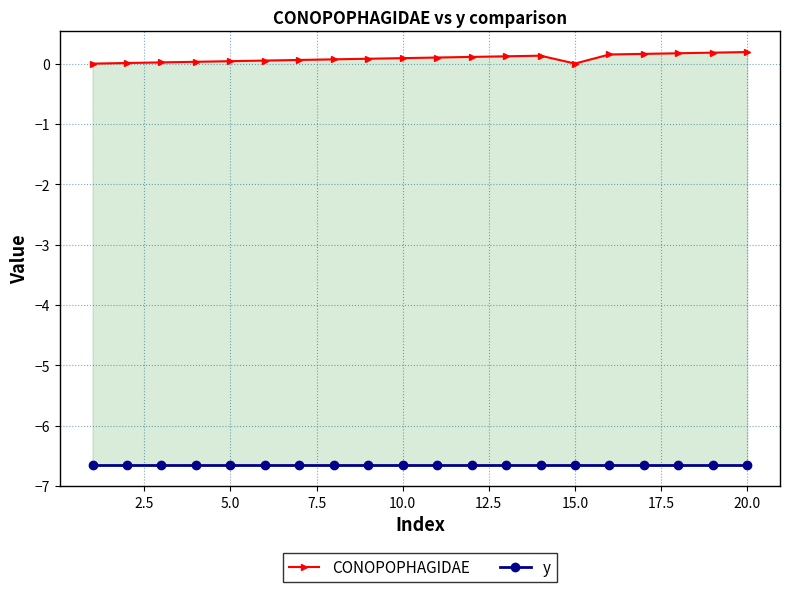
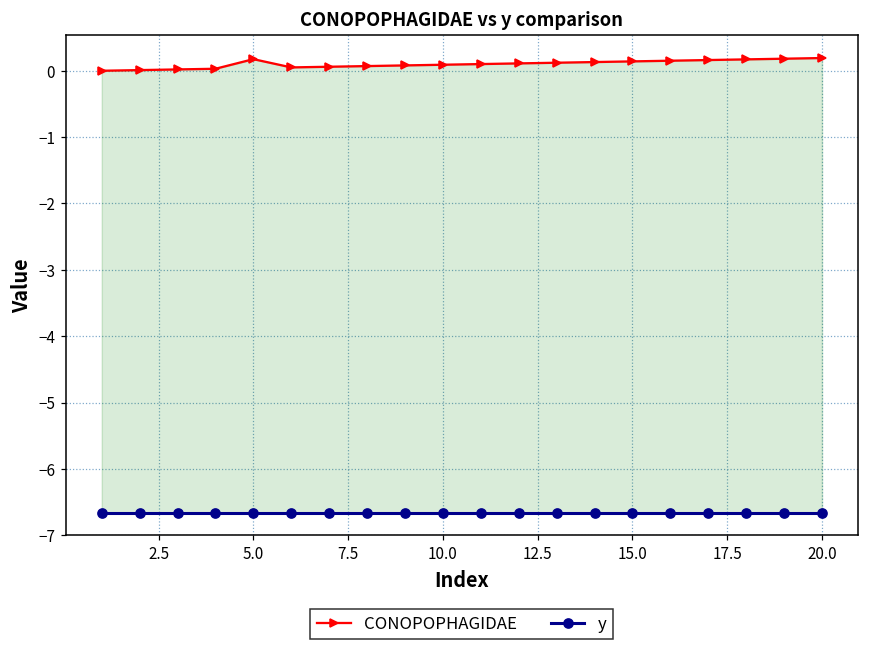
CONOPOPHAGIDAE, 5.0: 0.0 -> 0.2
CONOPOPHAGIDAE, 15.0: 0.0 -> 0.1
